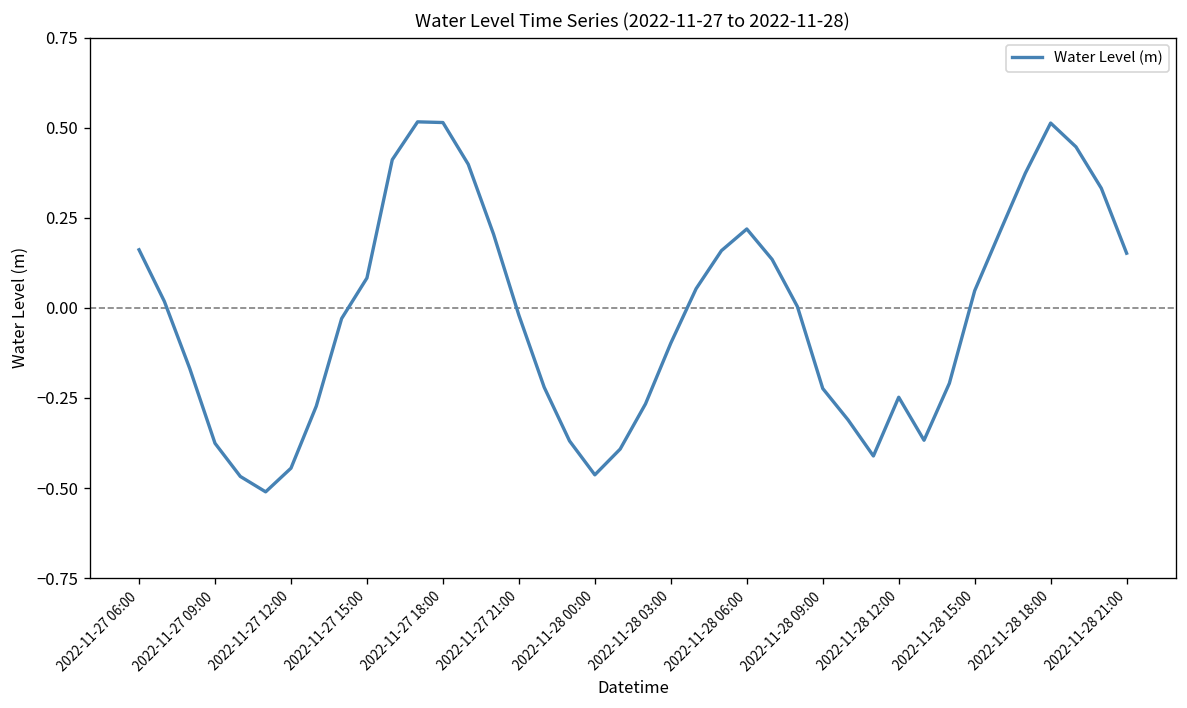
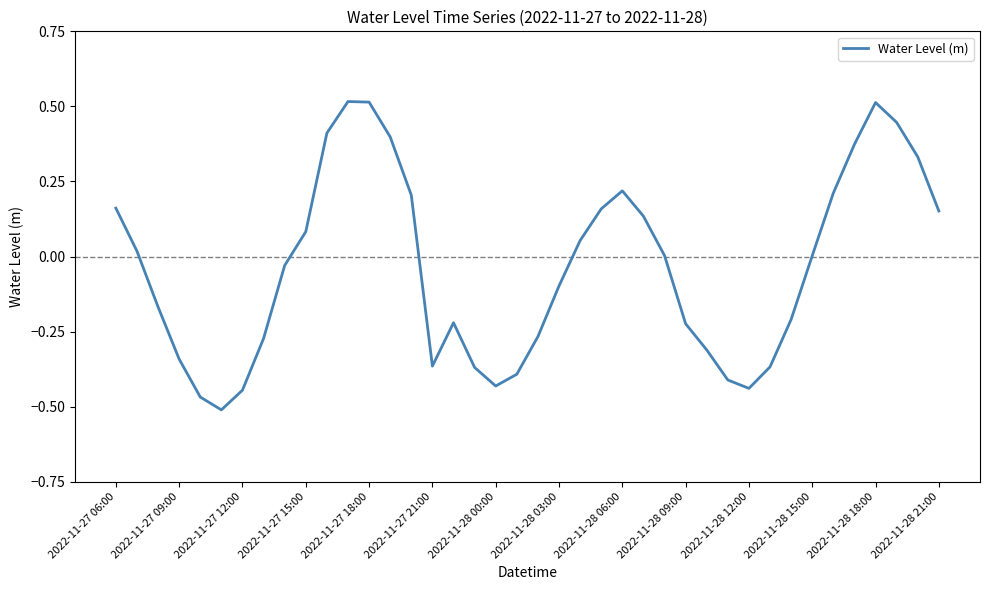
2022-11-27 09:00: -0.38 -> -0.34
2022-11-27 21:00: -0.02 -> -0.36
2022-11-28 00:00: -0.46 -> -0.43
2022-11-28 12:00: -0.25 -> -0.44
2022-11-28 15:00: 0.05 -> 0.00
